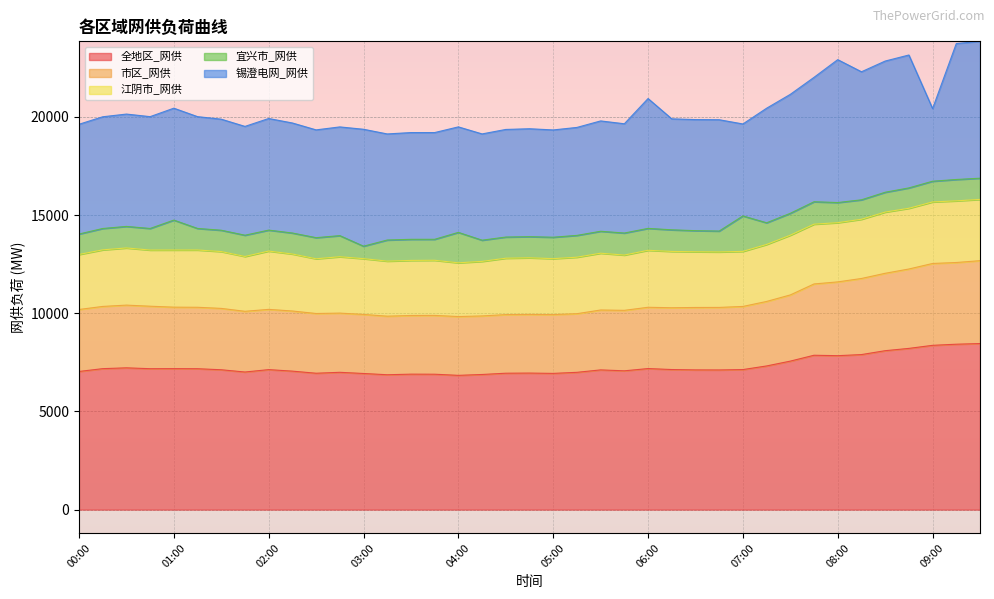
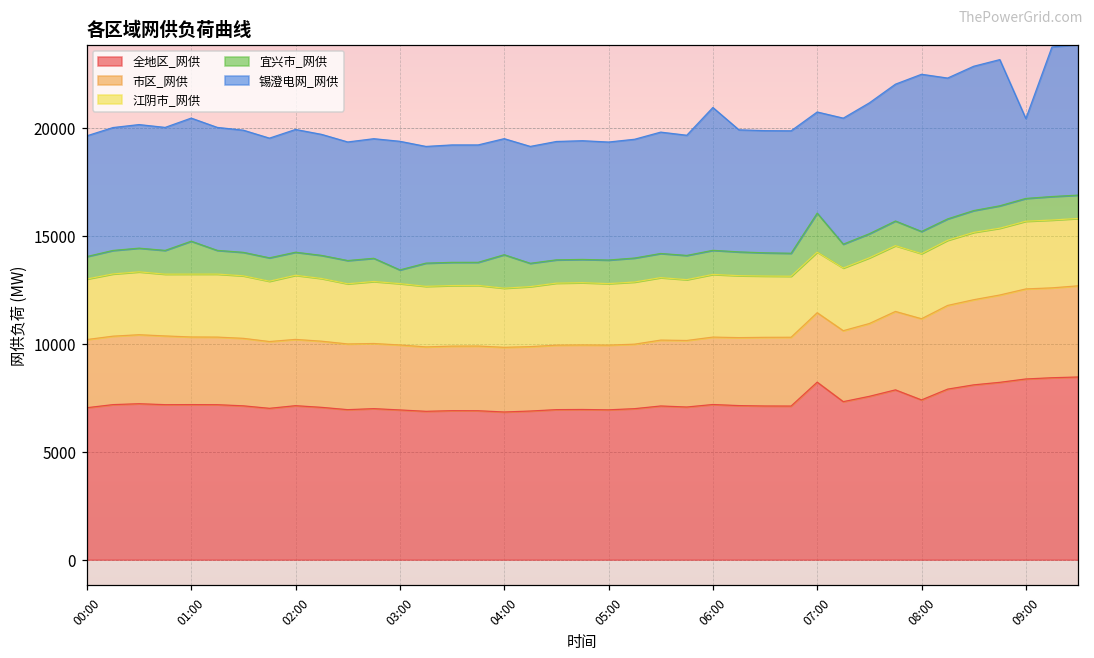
全地区_网供, 07:00: 7100 -> 8200
全地区_网供, 08:00: 7800 -> 7400
